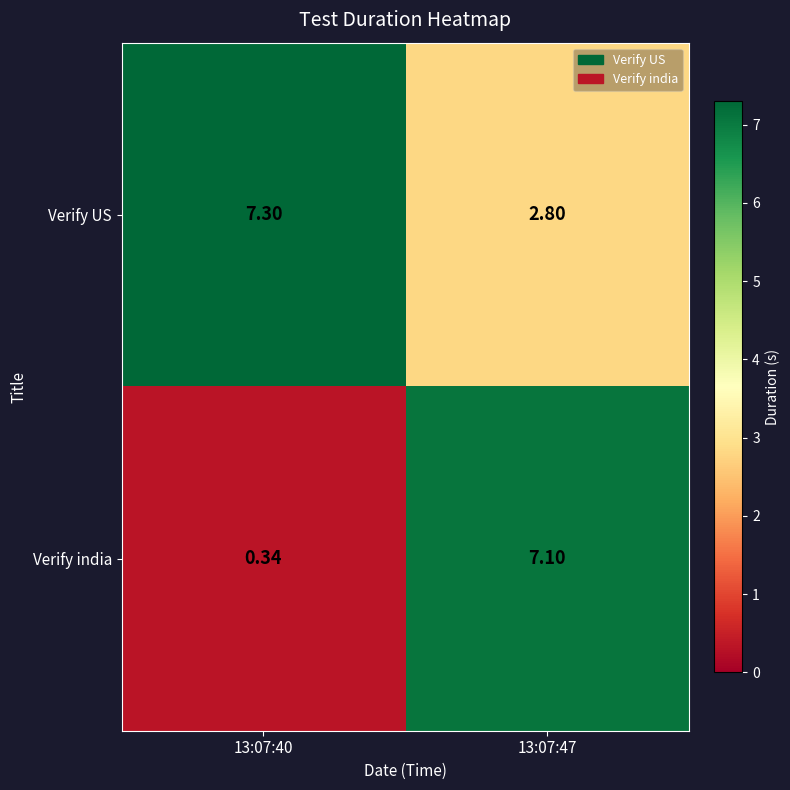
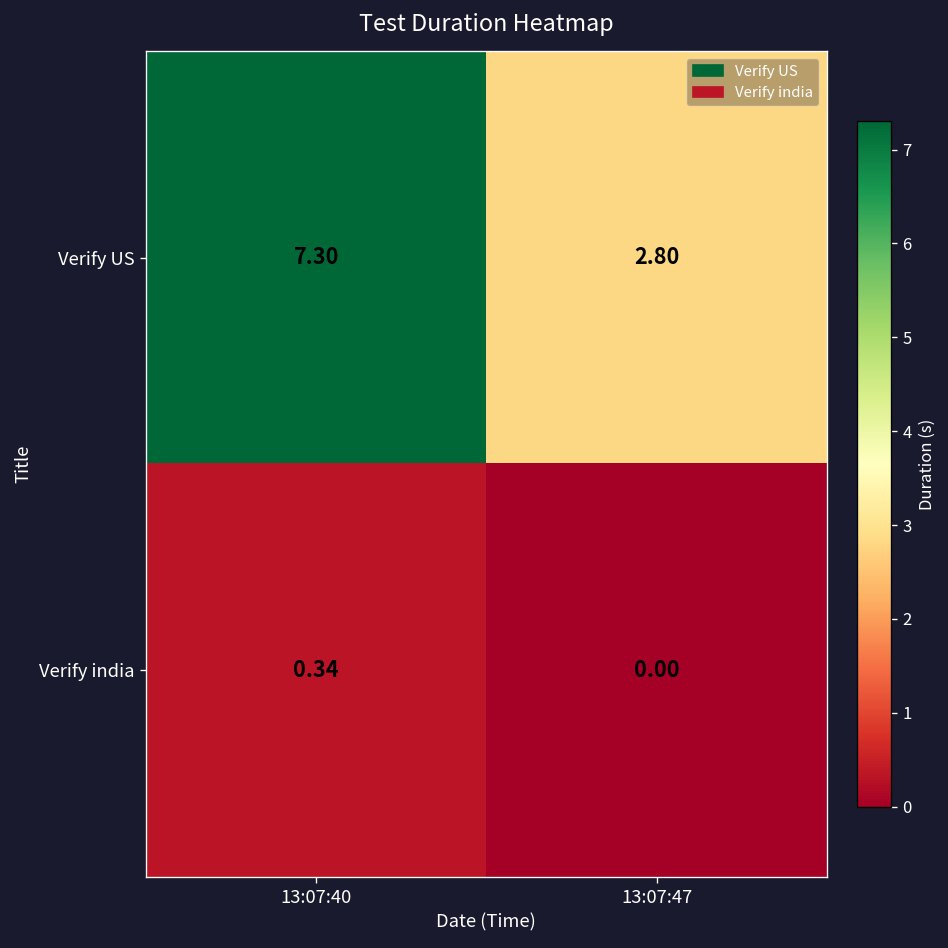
Verify india, 13:07:47: 7.10 -> 0.00
